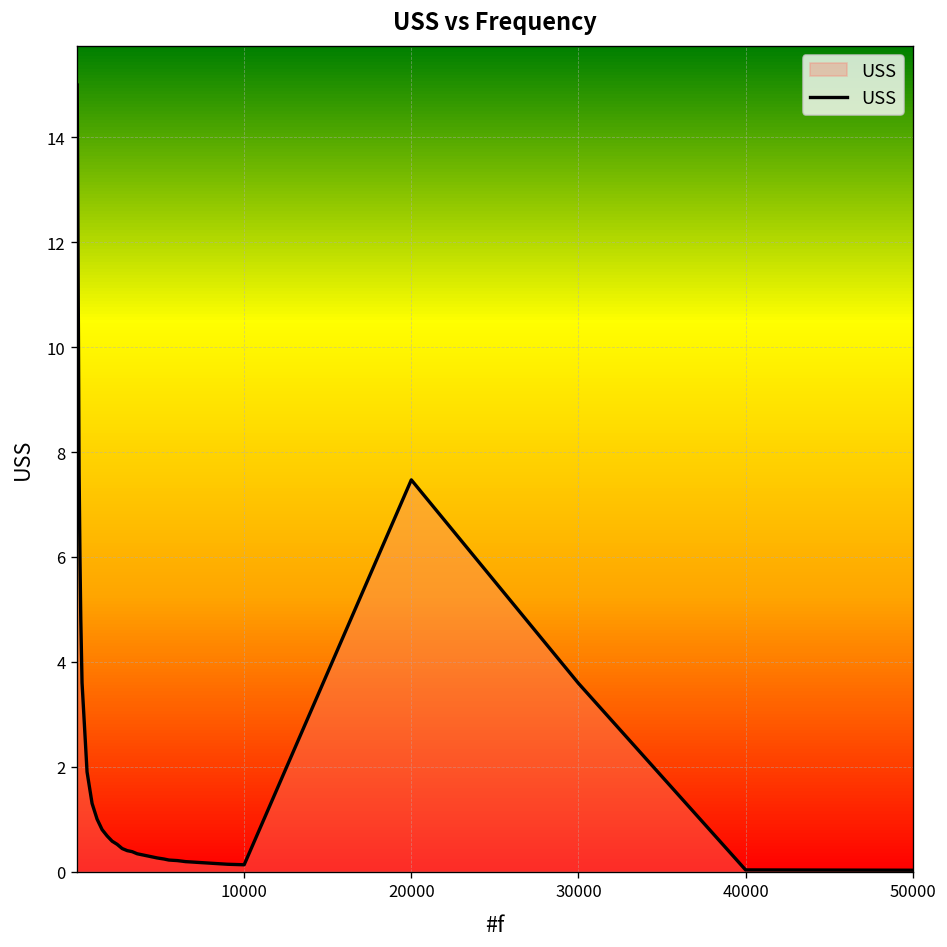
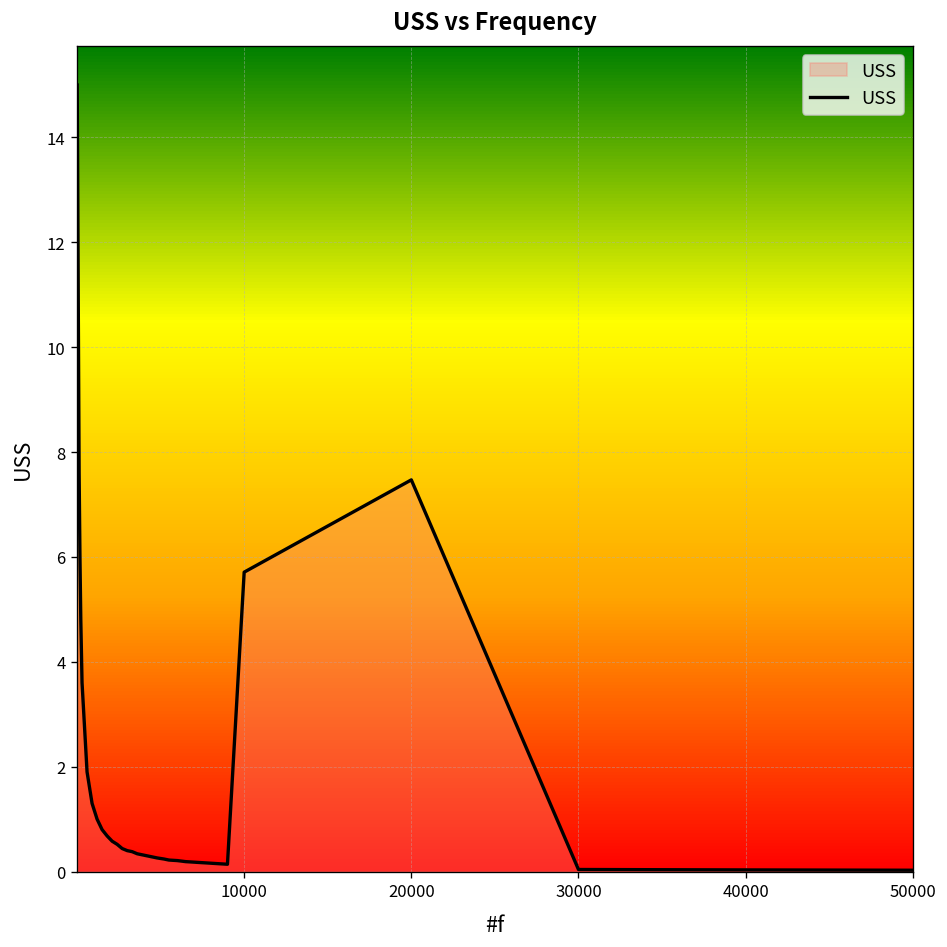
10000: 0.1 -> 5.7
30000: 3.6 -> 0.0
